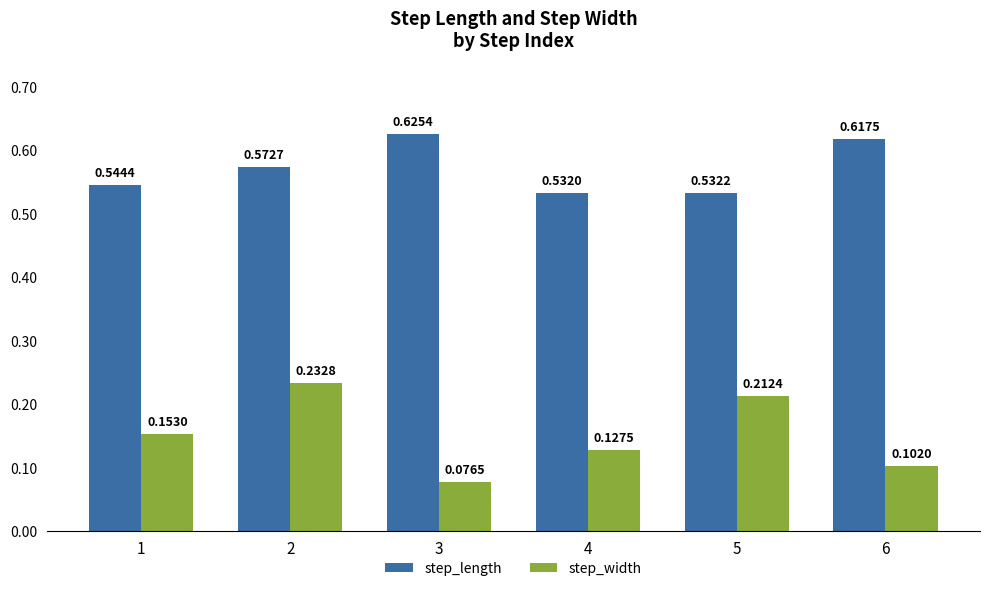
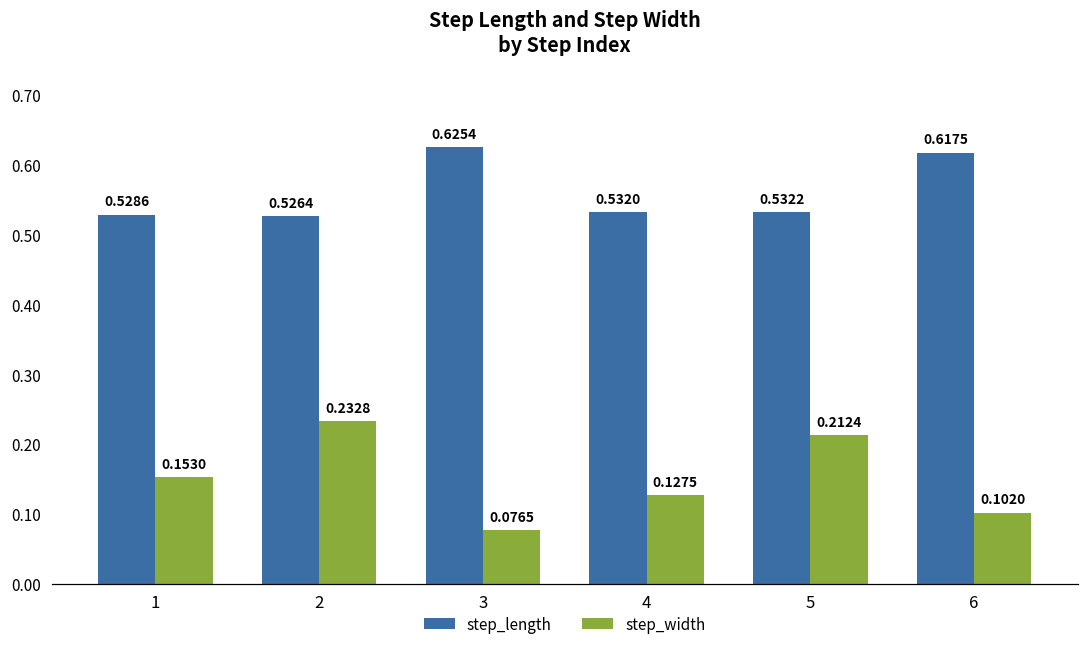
step_length, 1: 0.5444 -> 0.5286
step_length, 2: 0.5727 -> 0.5264
